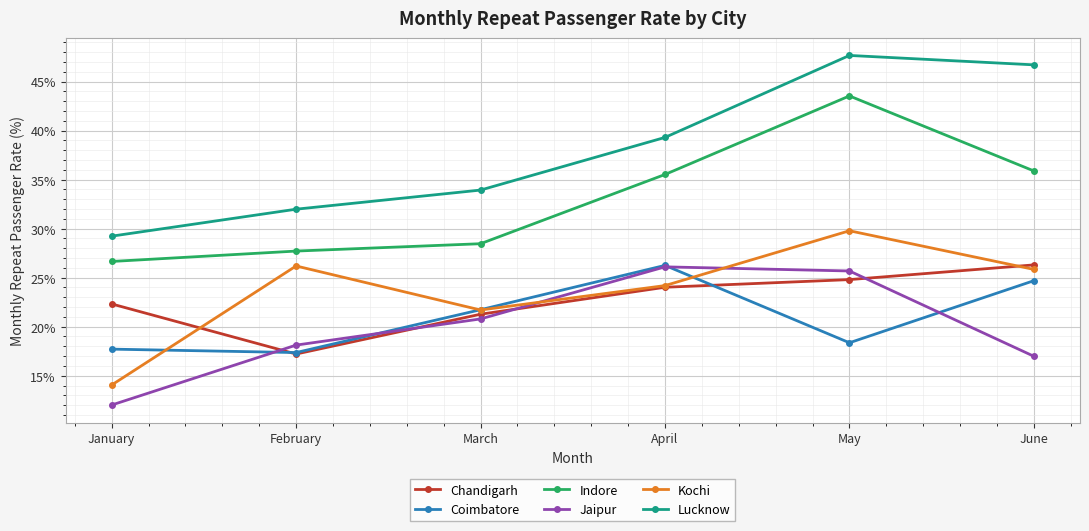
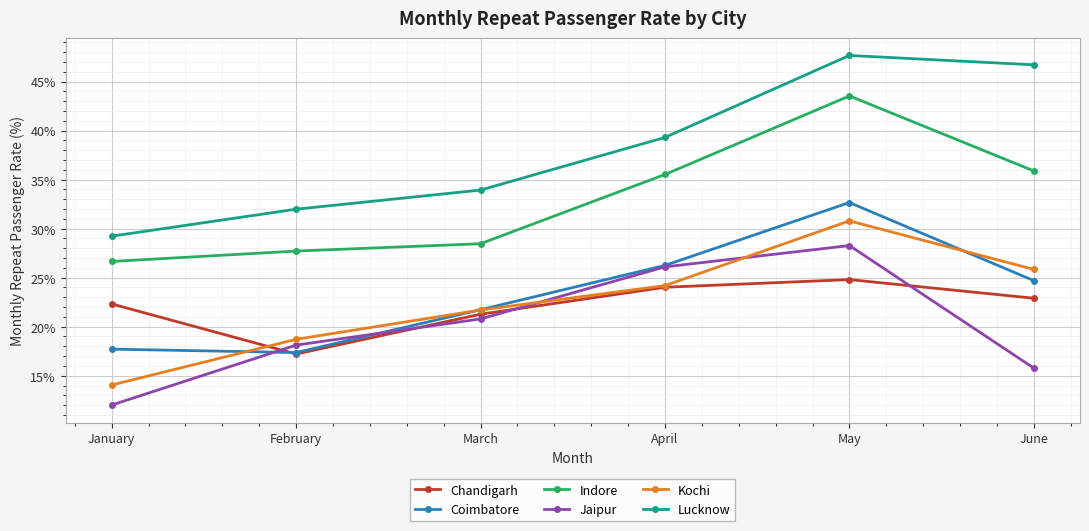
Kochi, February: 26% -> 19%
Coimbatore, May: 18% -> 33%
Jaipur, May: 26% -> 28%
Kochi, May: 30% -> 31%
Chandigarh, June: 26% -> 23%
Jaipur, June: 17% -> 16%
